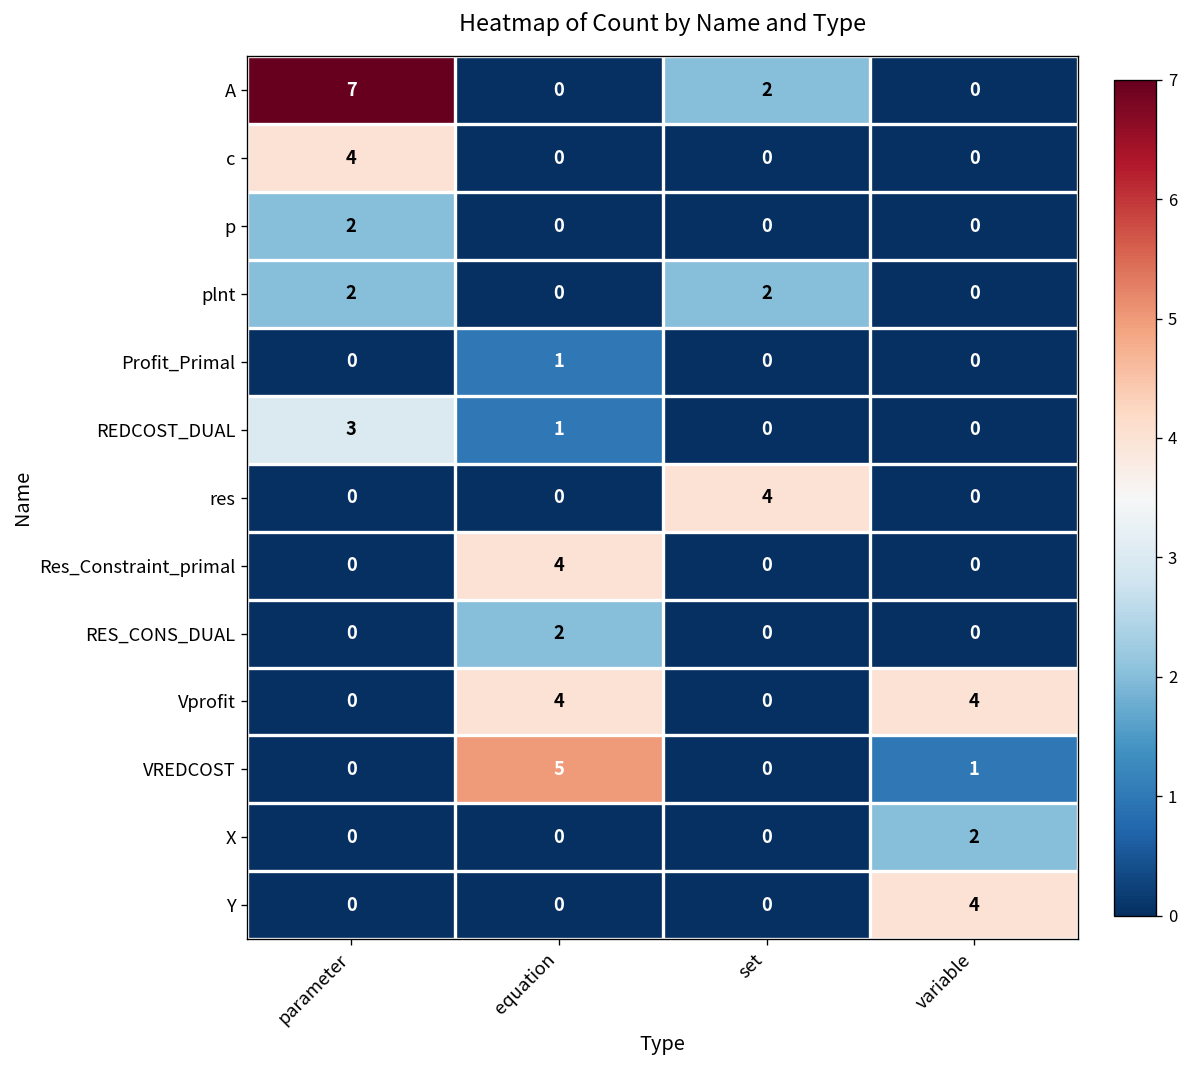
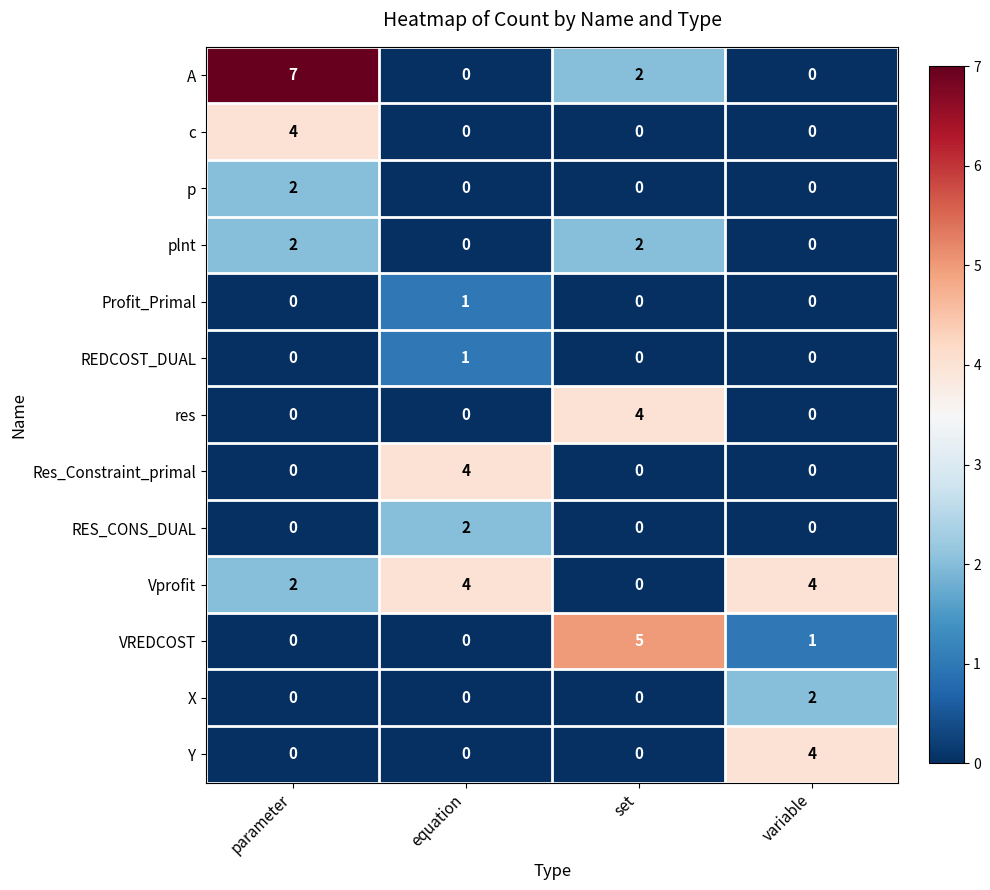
REDCOST_DUAL, parameter: 3 -> 0
Vprofit, parameter: 0 -> 2
VREDCOST, equation: 5 -> 0
VREDCOST, set: 0 -> 5
